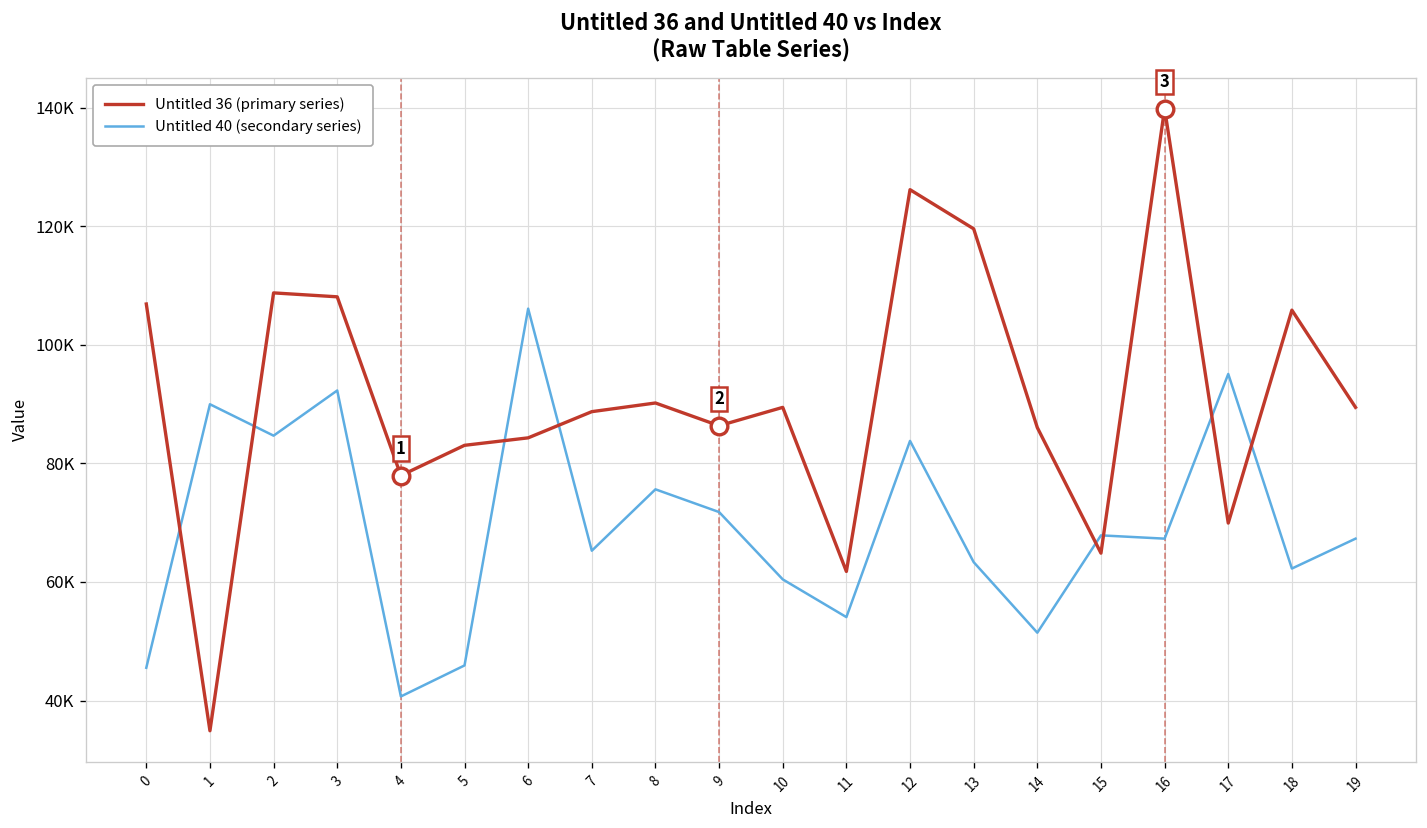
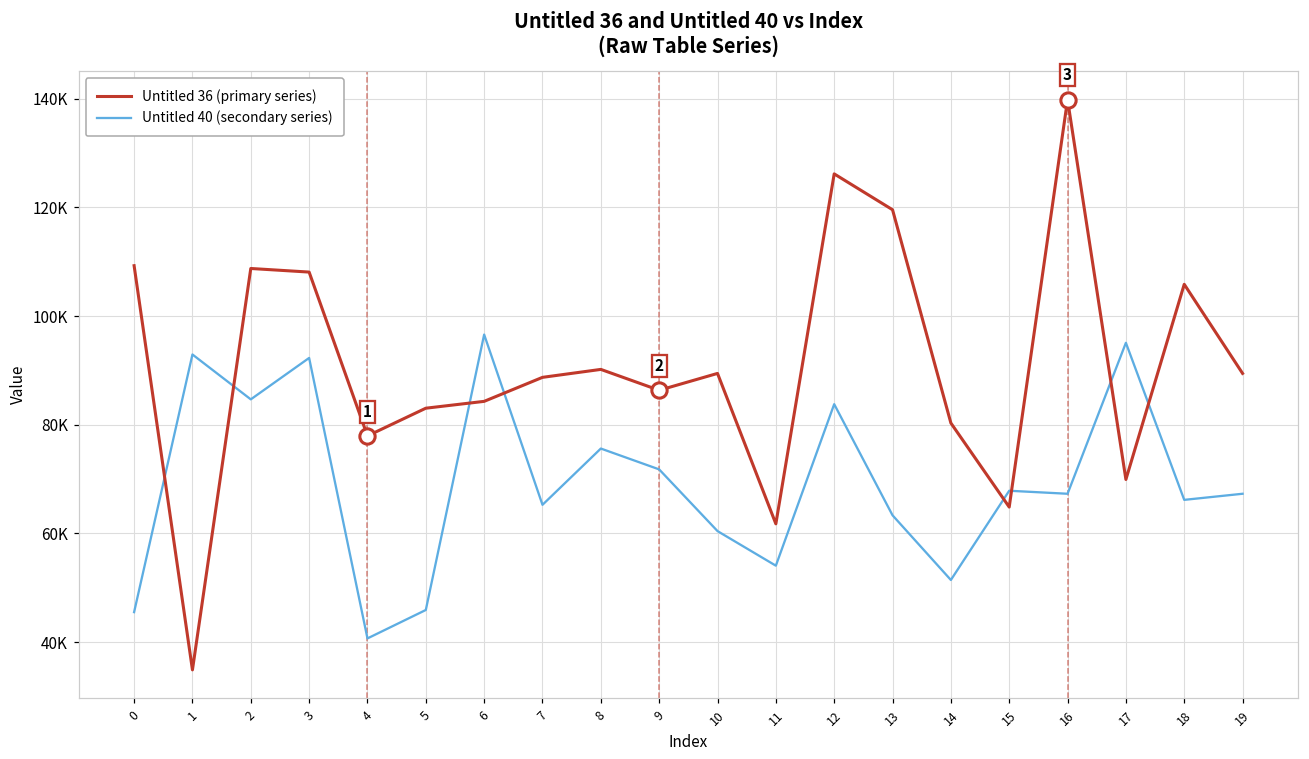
Untitled 36 (primary series), 0: 107000 -> 109000
Untitled 40 (secondary series), 1: 90000 -> 93000
Untitled 40 (secondary series), 6: 106000 -> 97000
Untitled 36 (primary series), 14: 86000 -> 80000
Untitled 40 (secondary series), 18: 62000 -> 66000
